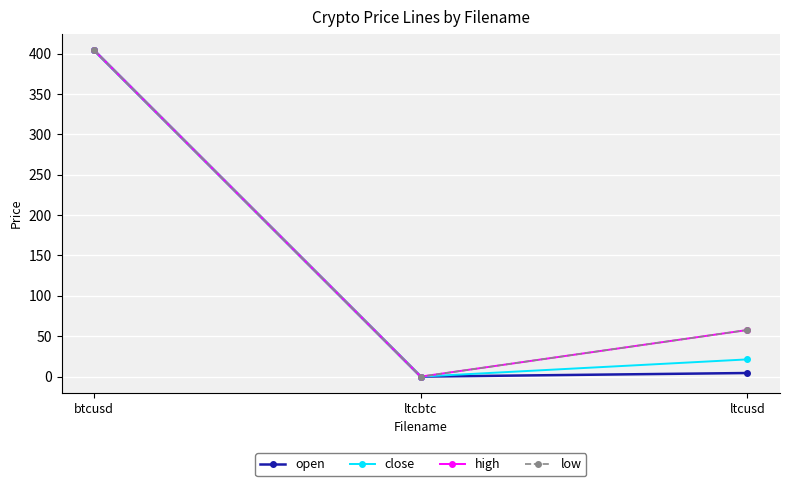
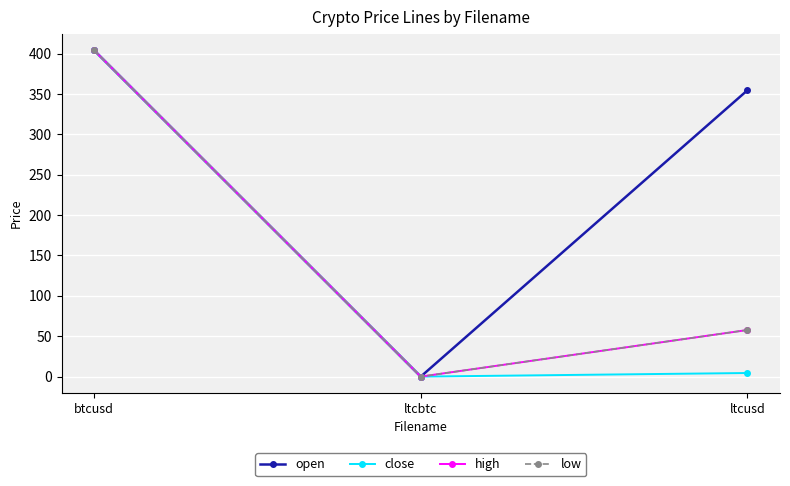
open, ltcusd: 0 -> 350
close, ltcusd: 20 -> 0
